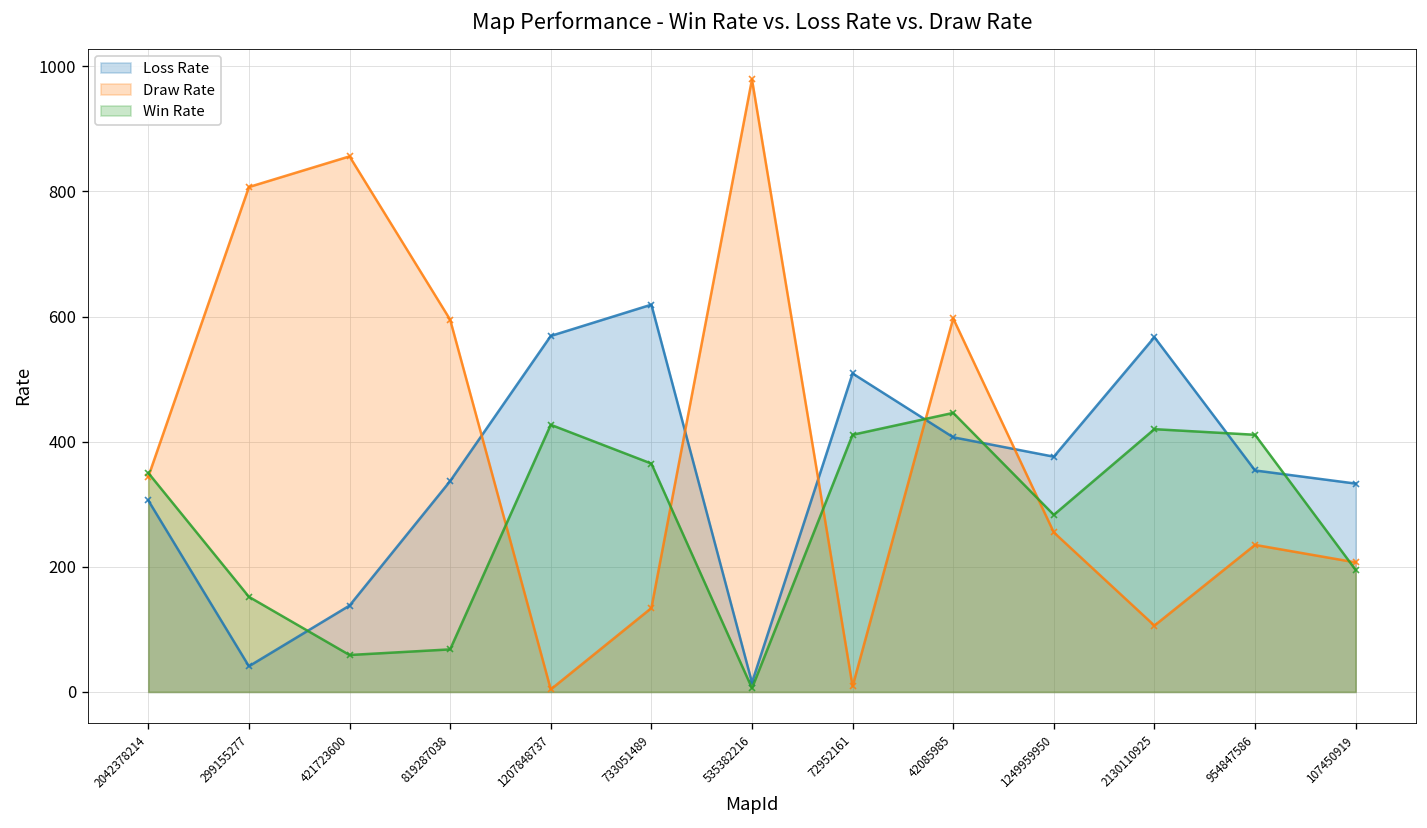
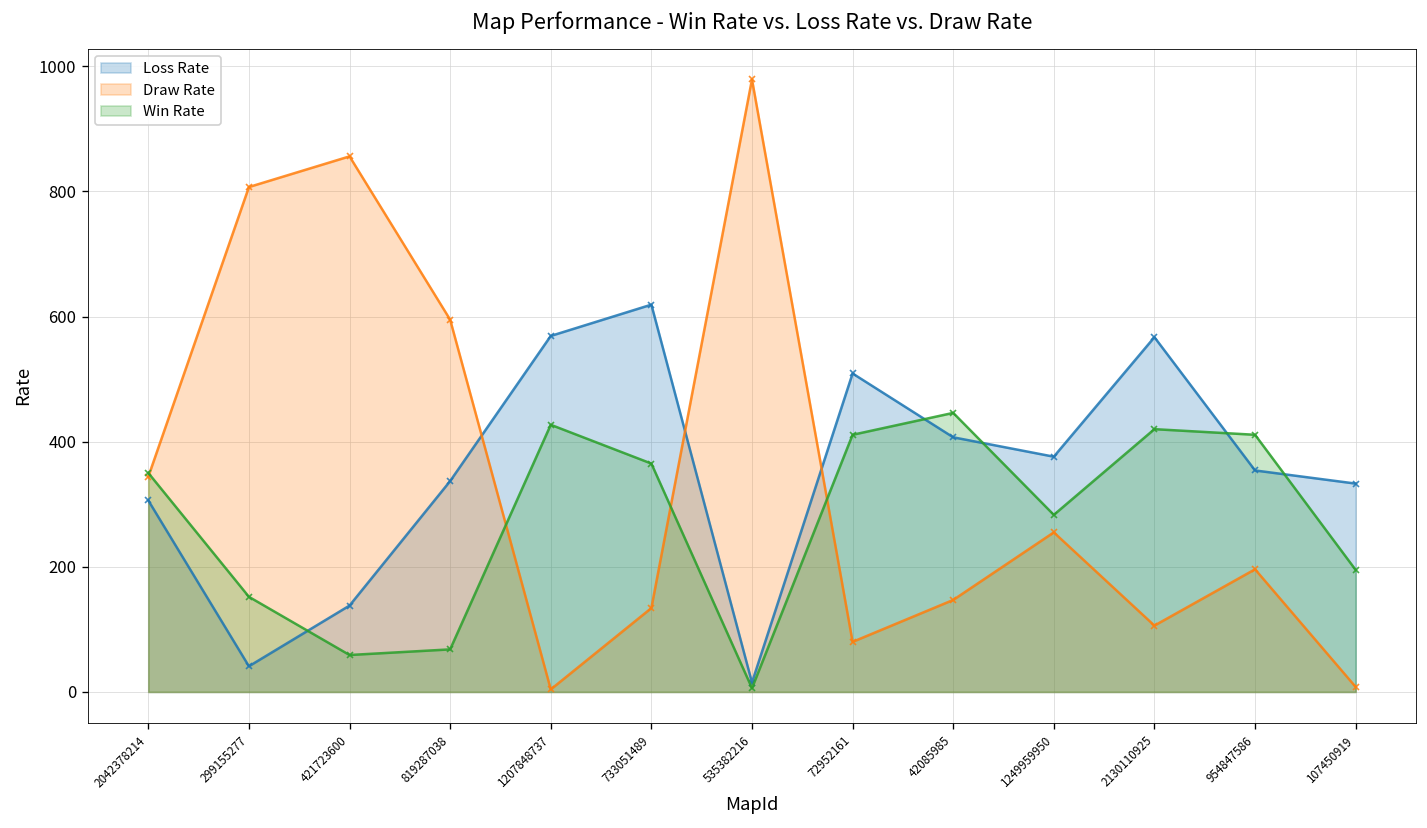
Draw Rate, 72952161: 10 -> 80
Draw Rate, 42085985: 600 -> 150
Draw Rate, 954847586: 240 -> 200
Draw Rate, 107450919: 210 -> 10
